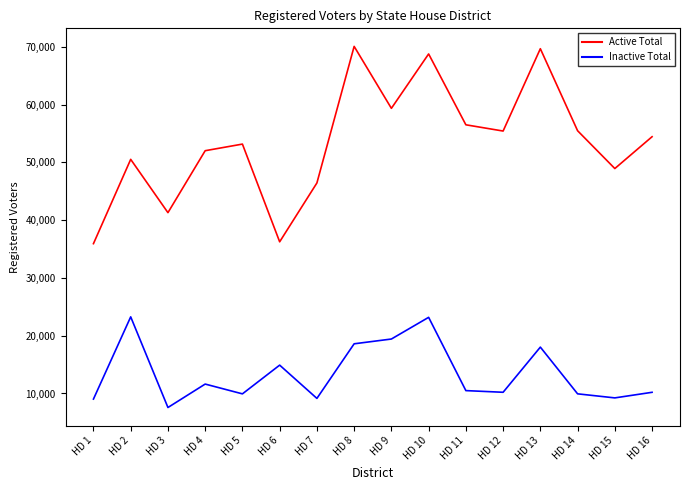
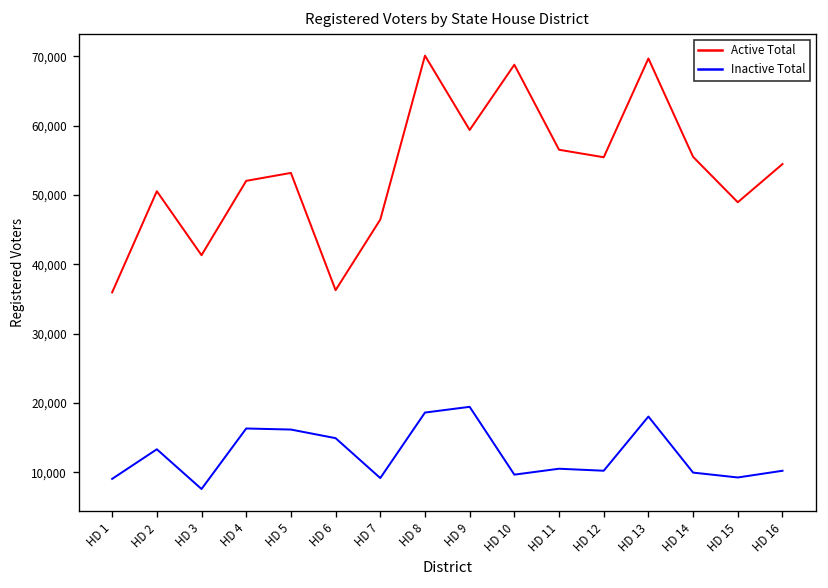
Inactive Total, HD 2: 23,000 -> 13,000
Inactive Total, HD 4: 12,000 -> 16,000
Inactive Total, HD 5: 10,000 -> 16,000
Inactive Total, HD 10: 23,000 -> 10,000
